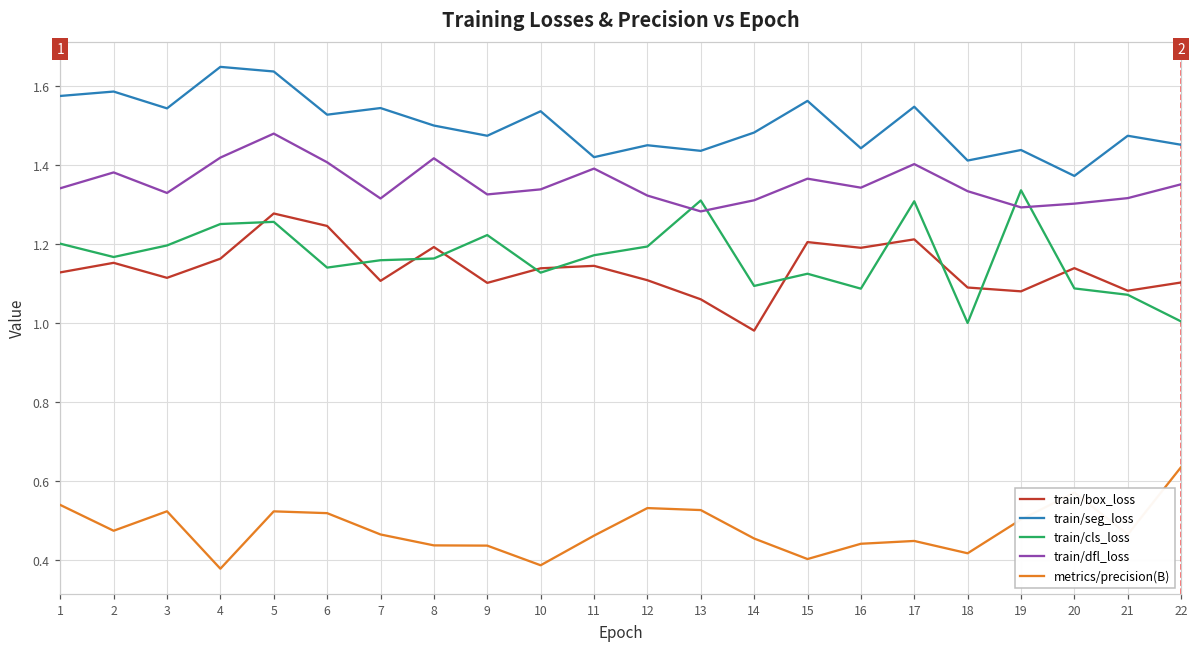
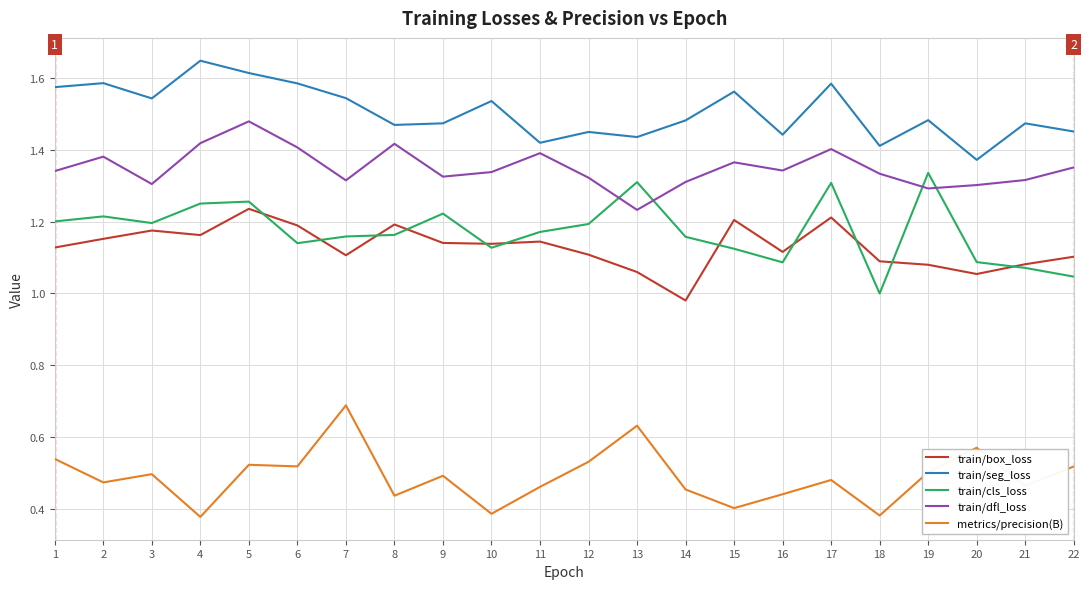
train/cls_loss, 2: 1.17 -> 1.21
train/box_loss, 3: 1.11 -> 1.17
train/dfl_loss, 3: 1.33 -> 1.30
metrics/precision(B), 3: 0.52 -> 0.50
train/box_loss, 5: 1.28 -> 1.24
train/seg_loss, 5: 1.64 -> 1.61
train/box_loss, 6: 1.25 -> 1.19
train/seg_loss, 6: 1.53 -> 1.58
metrics/precision(B), 7: 0.46 -> 0.69
train/seg_loss, 8: 1.50 -> 1.47
train/box_loss, 9: 1.10 -> 1.14
metrics/precision(B), 9: 0.44 -> 0.49
train/dfl_loss, 13: 1.28 -> 1.23
metrics/precision(B), 13: 0.53 -> 0.63
train/cls_loss, 14: 1.09 -> 1.16
train/box_loss, 16: 1.19 -> 1.12
train/seg_loss, 17: 1.55 -> 1.58
metrics/precision(B), 17: 0.45 -> 0.48
metrics/precision(B), 18: 0.42 -> 0.38
train/seg_loss, 19: 1.44 -> 1.48
train/box_loss, 20: 1.14 -> 1.05
train/cls_loss, 22: 1.00 -> 1.05
metrics/precision(B), 22: 0.63 -> 0.52
